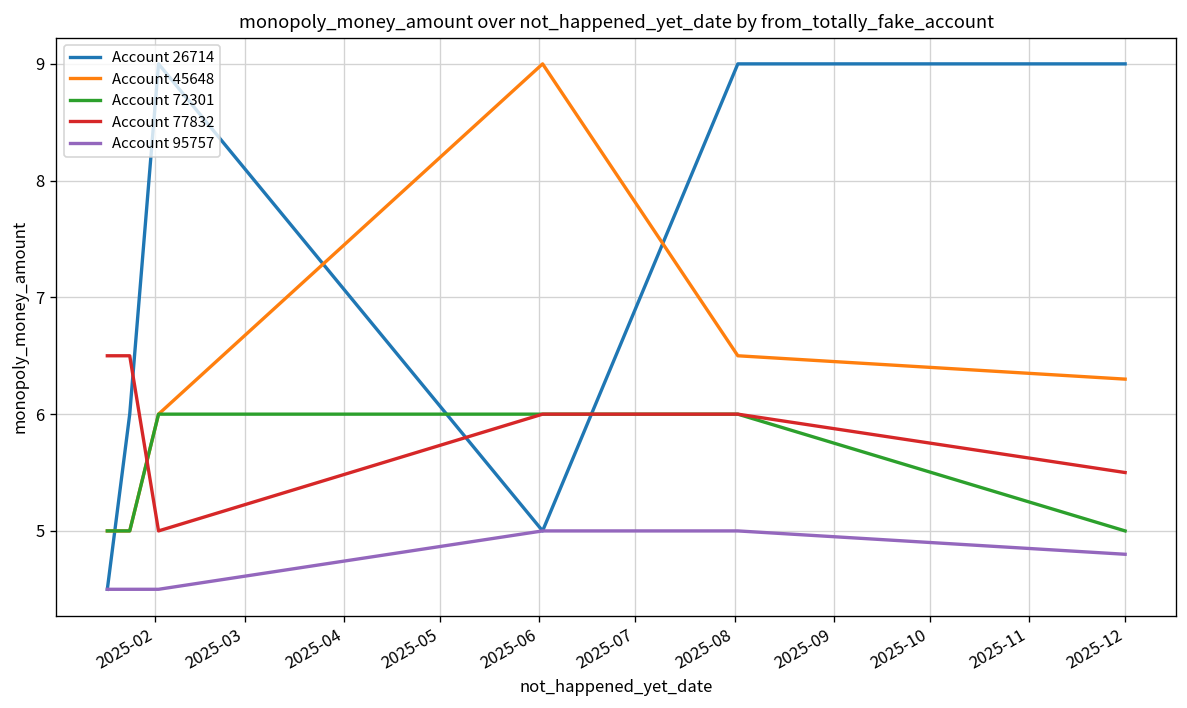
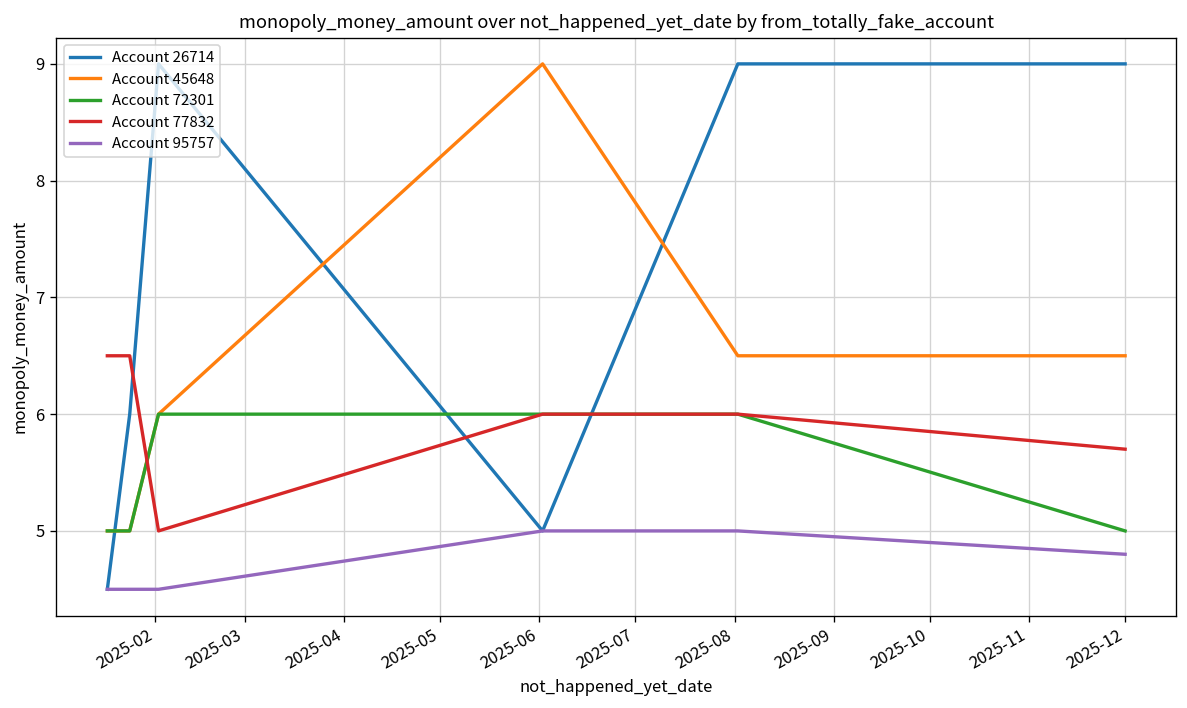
Account 45648, 2025-12: 6.3 -> 6.5
Account 77832, 2025-12: 5.5 -> 5.7
